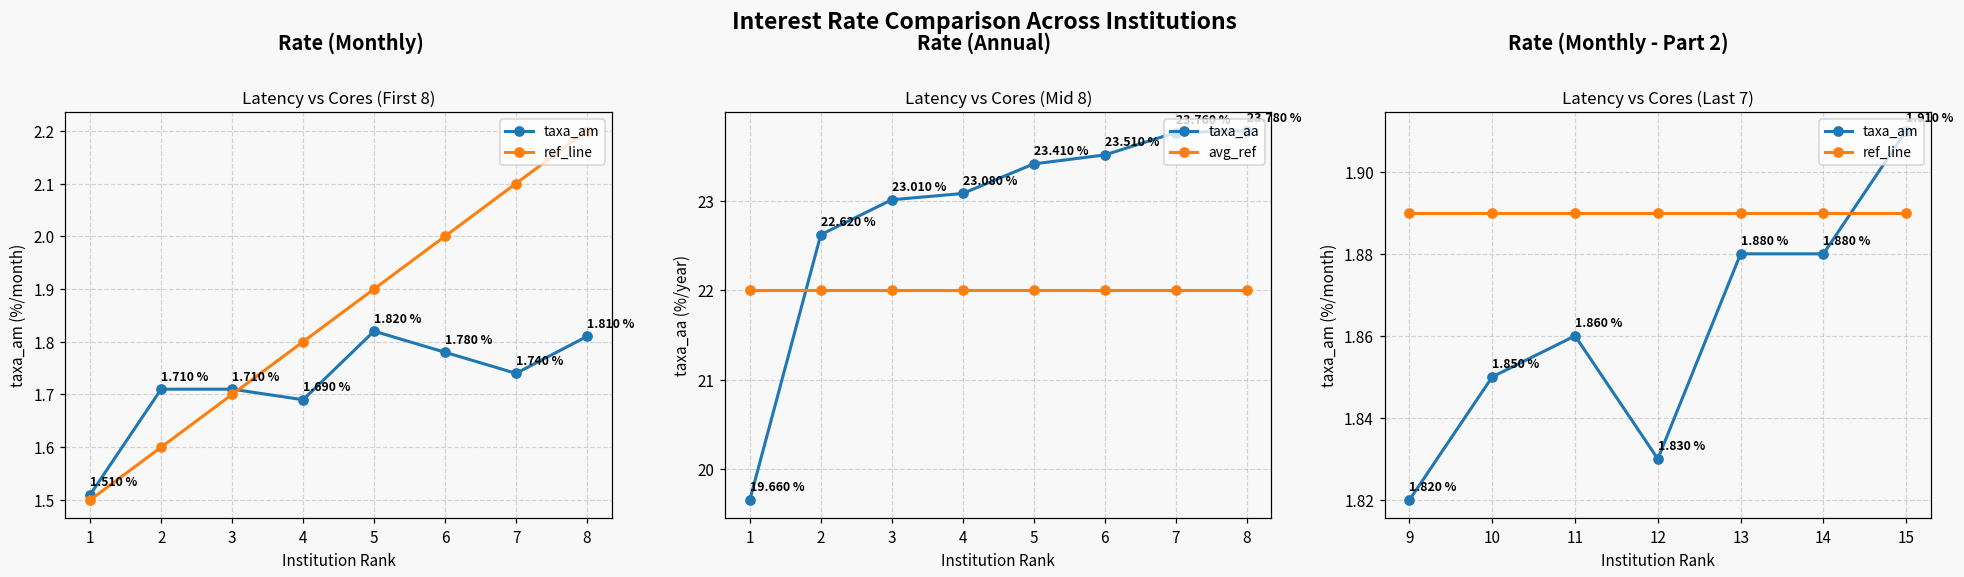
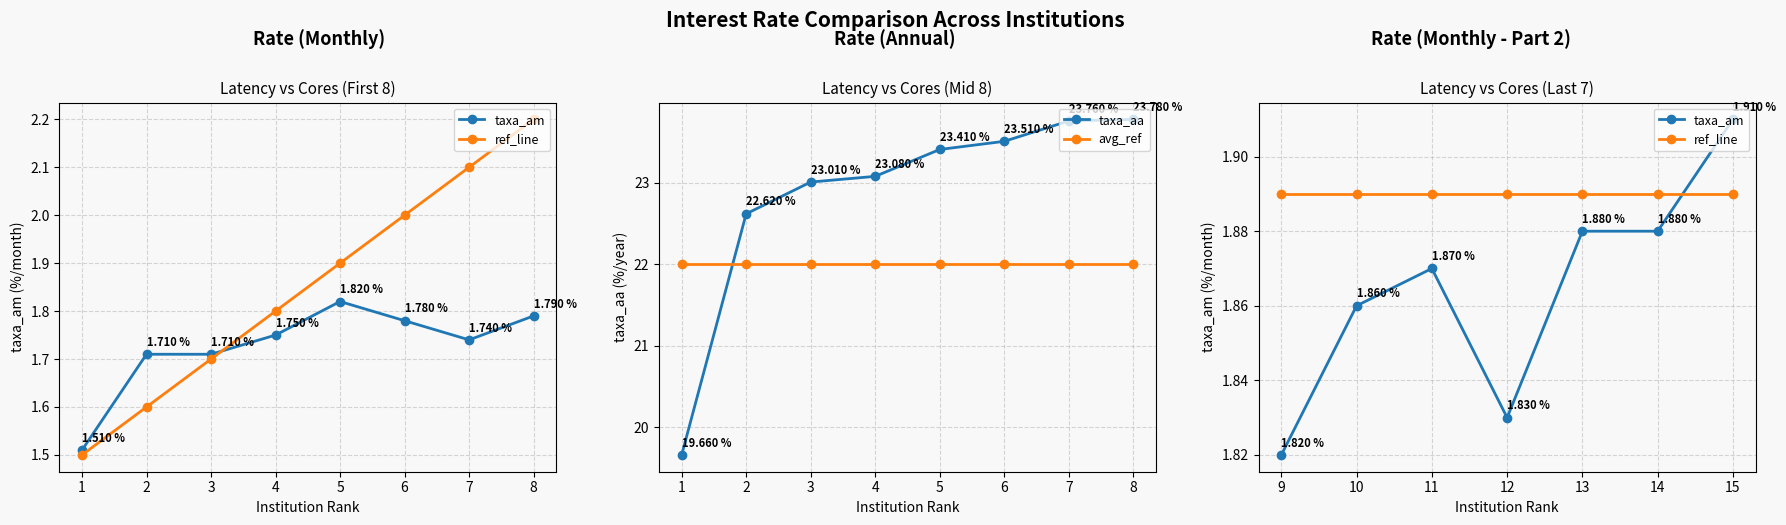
Latency vs Cores (First 8), taxa_am, 4: 1.690 % -> 1.750 %
Latency vs Cores (First 8), taxa_am, 8: 1.810 % -> 1.790 %
Latency vs Cores (Last 7), taxa_am, 10: 1.850 % -> 1.860 %
Latency vs Cores (Last 7), taxa_am, 11: 1.860 % -> 1.870 %
